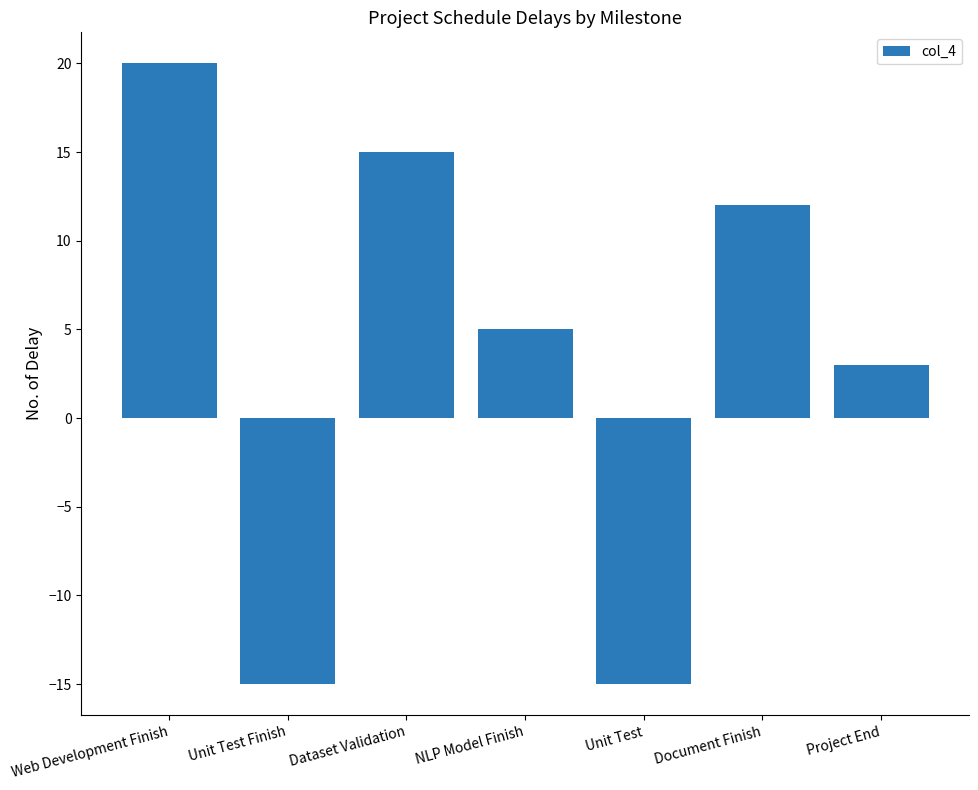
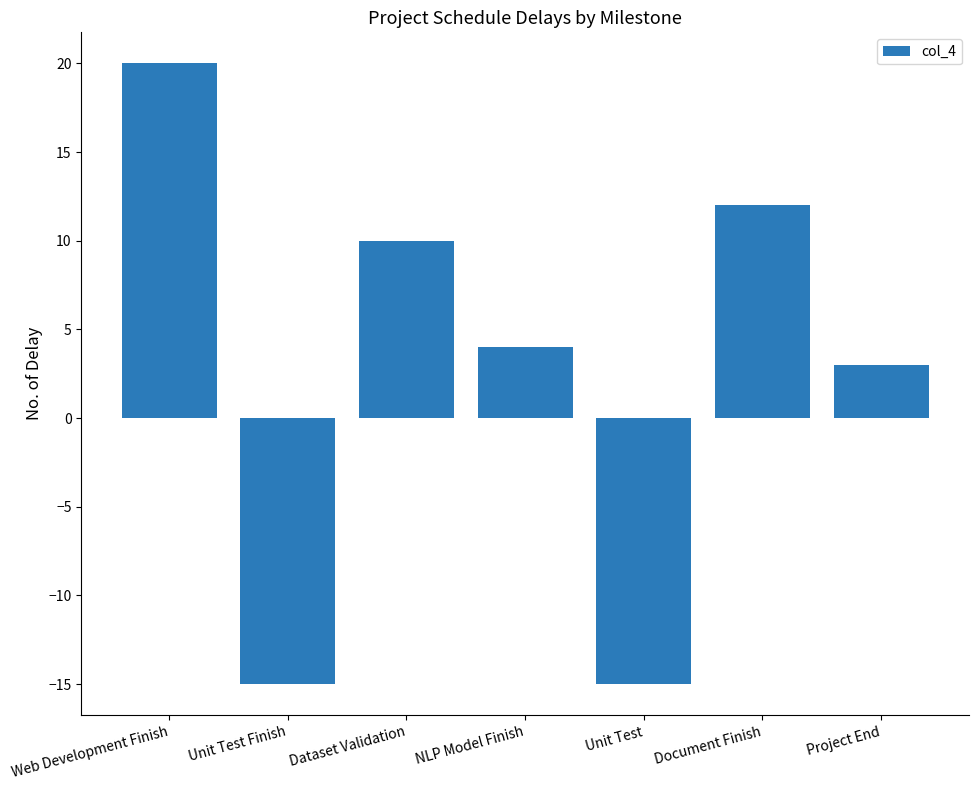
Dataset Validation: 15 -> 10
NLP Model Finish: 5 -> 4
